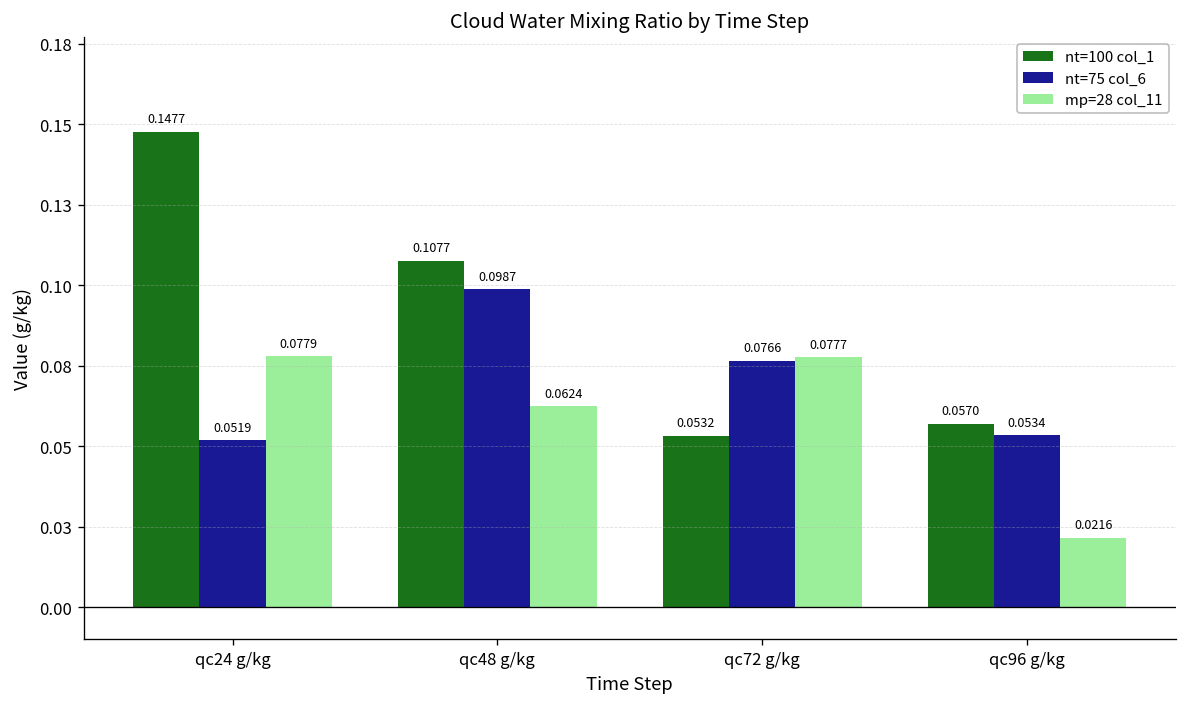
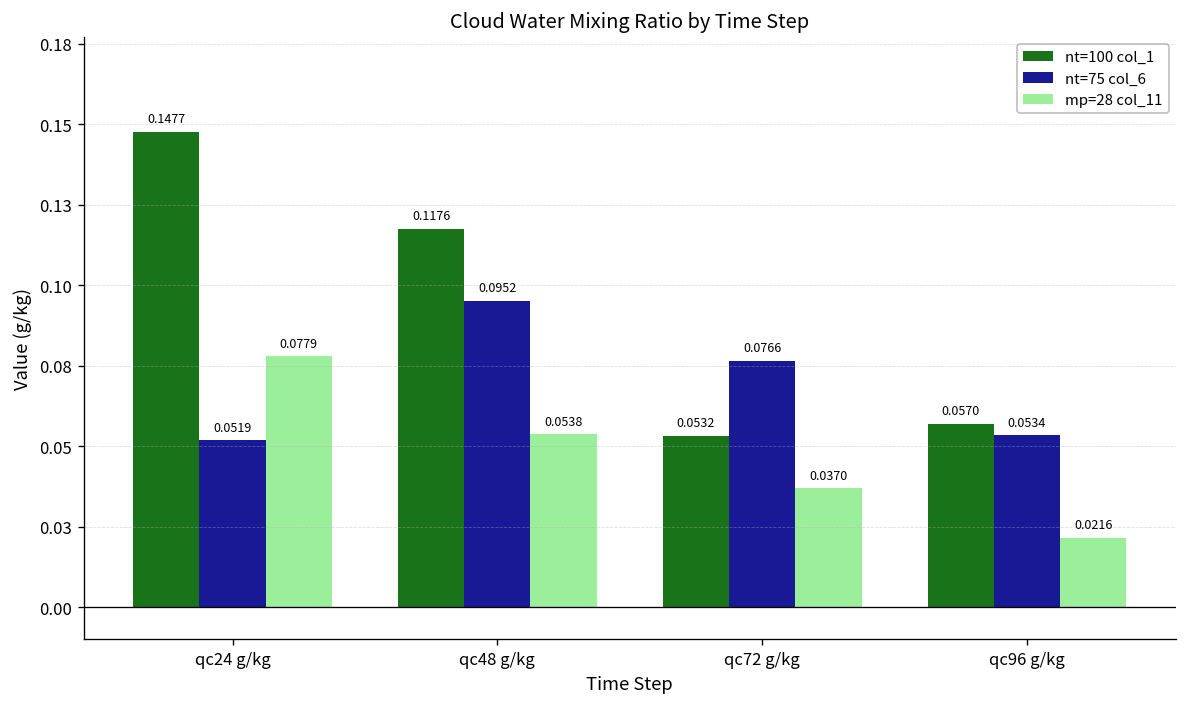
nt=100 col_1, qc48 g/kg: 0.1077 -> 0.1176
nt=75 col_6, qc48 g/kg: 0.0987 -> 0.0952
mp=28 col_11, qc48 g/kg: 0.0624 -> 0.0538
mp=28 col_11, qc72 g/kg: 0.0777 -> 0.0370
